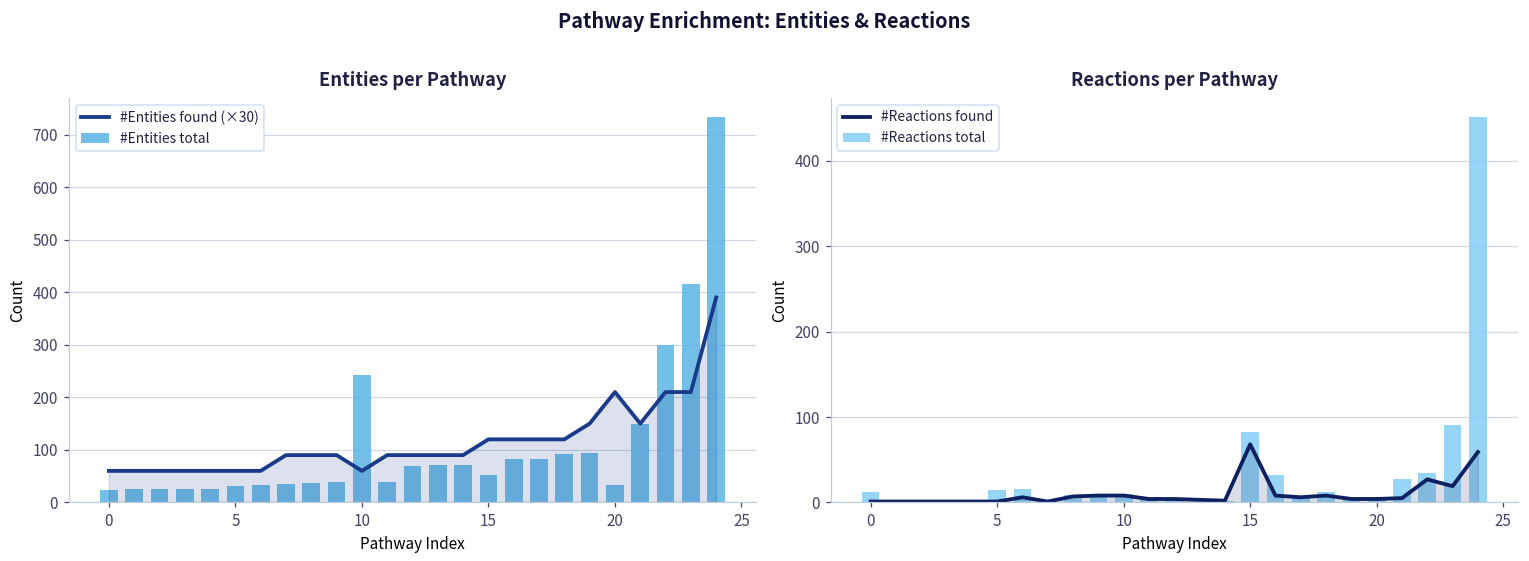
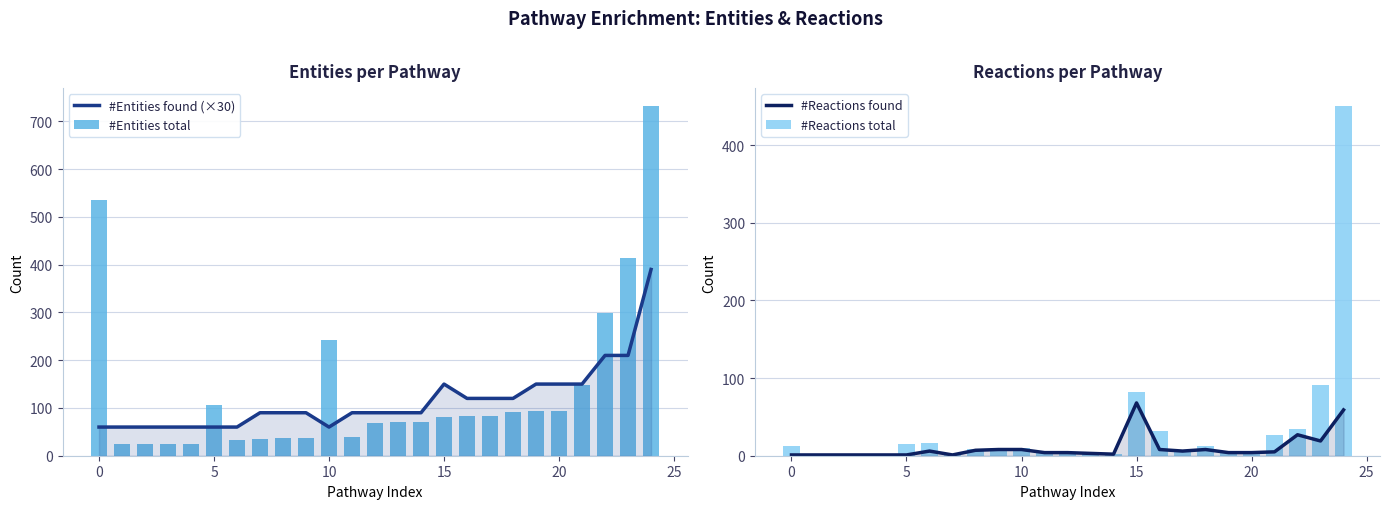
Entities per Pathway, #Entities total, 0: 20 -> 540
Entities per Pathway, #Entities total, 5: 30 -> 110
Entities per Pathway, #Entities found (×30), 15: 120 -> 150
Entities per Pathway, #Entities total, 15: 50 -> 80
Entities per Pathway, #Entities found (×30), 20: 210 -> 150
Entities per Pathway, #Entities total, 20: 30 -> 90
